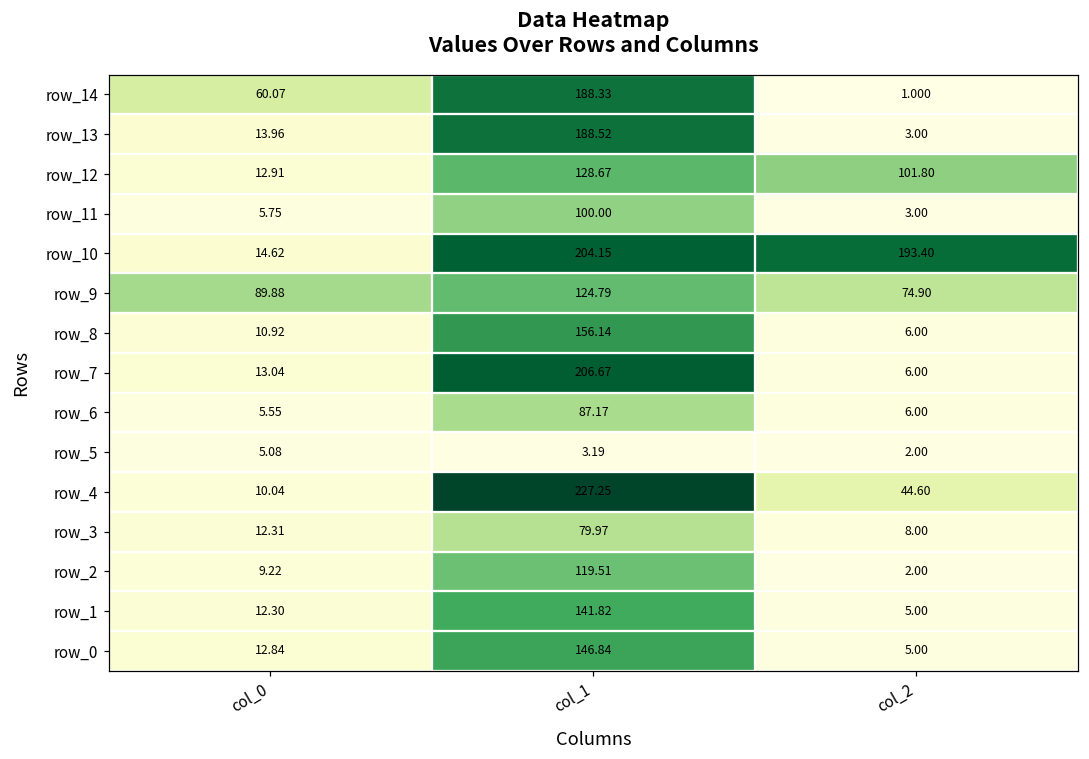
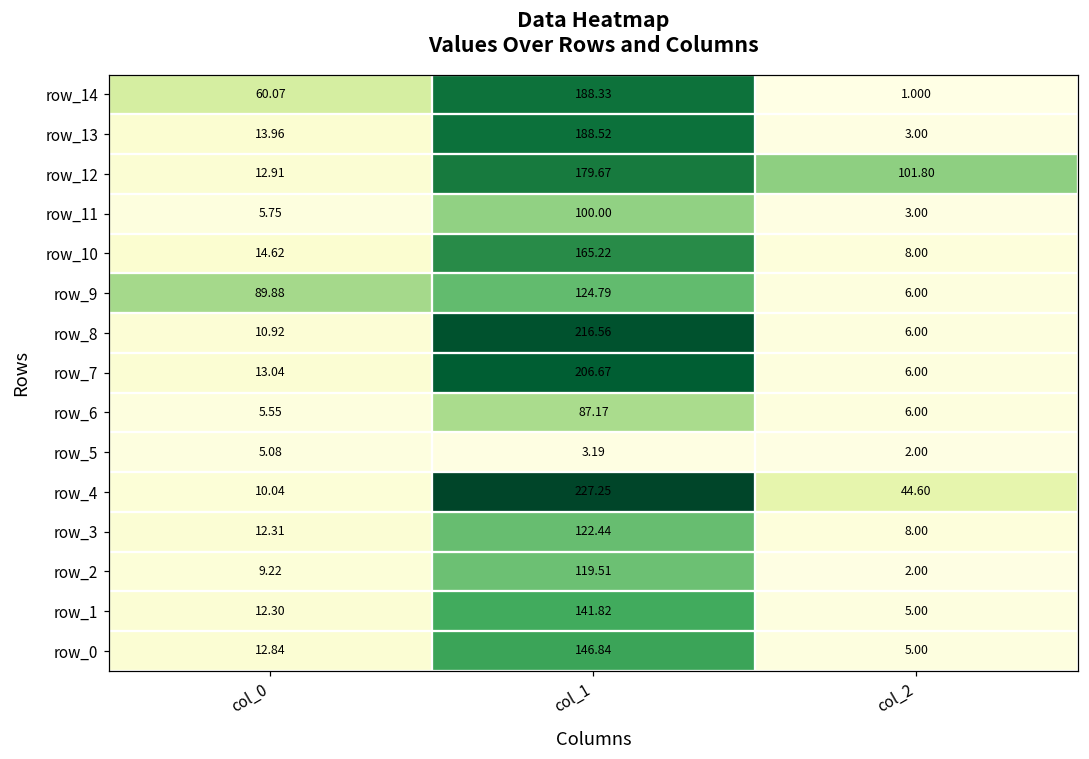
row_12, col_1: 128.67 -> 179.67
row_10, col_1: 204.15 -> 165.22
row_10, col_2: 193.40 -> 8.00
row_9, col_2: 74.90 -> 6.00
row_8, col_1: 156.14 -> 216.56
row_3, col_1: 79.97 -> 122.44
